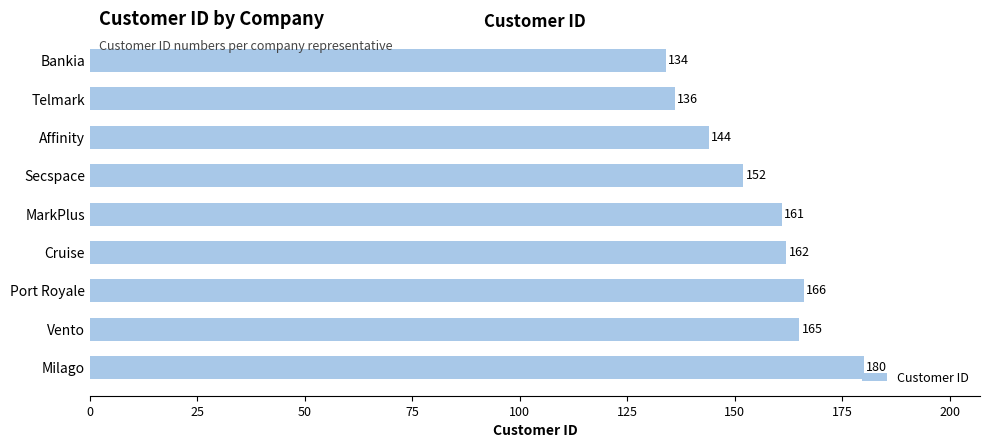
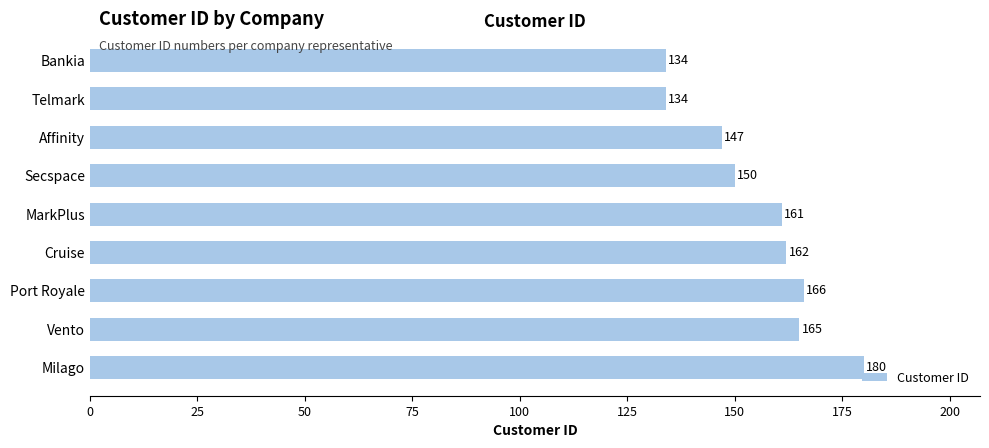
Telmark: 136 -> 134
Affinity: 144 -> 147
Secspace: 152 -> 150
